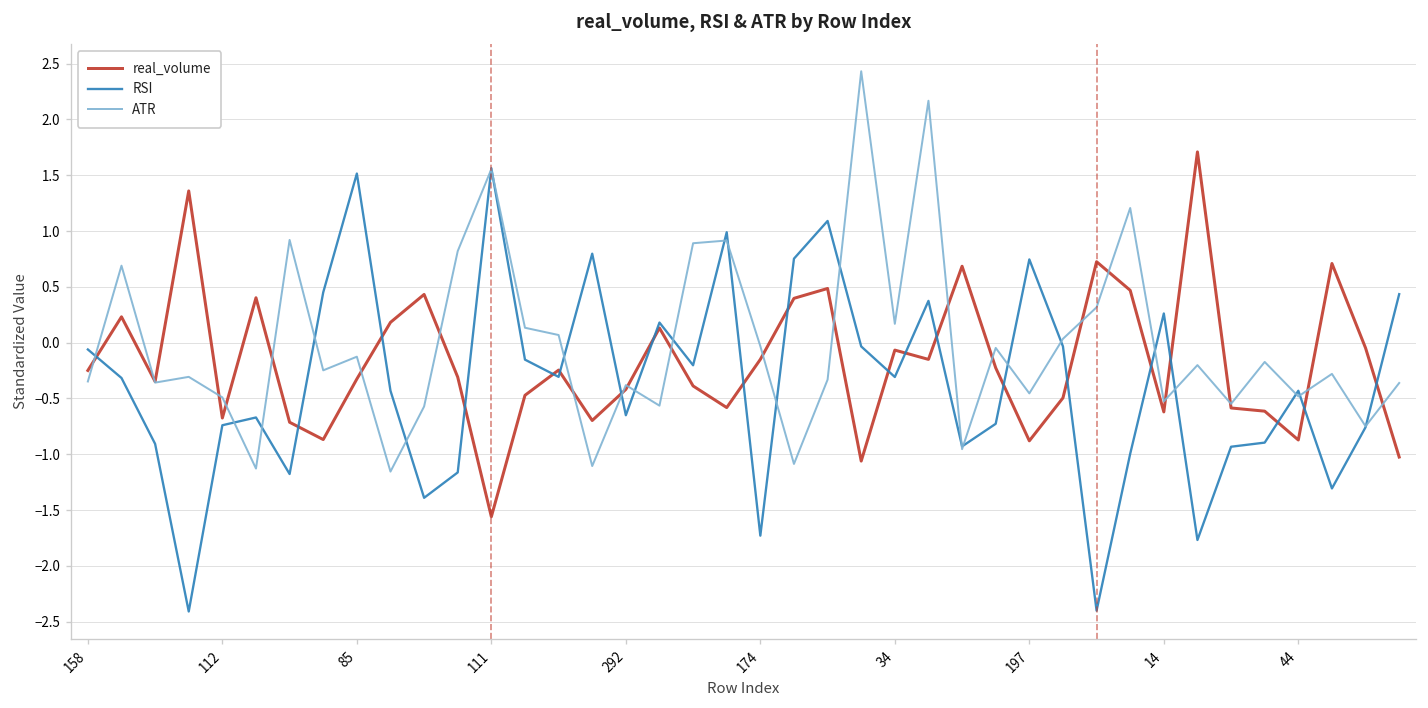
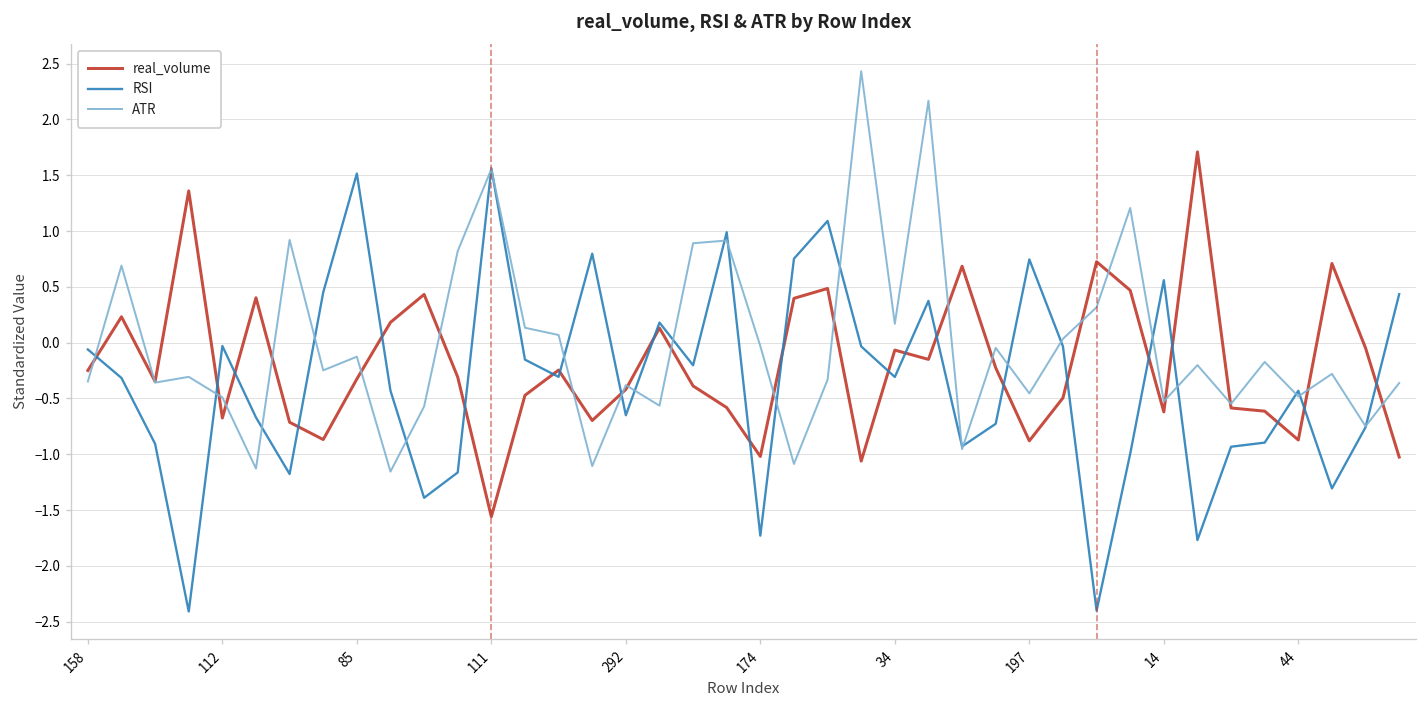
RSI, 112: -0.7 -> 0.0
real_volume, 174: -0.2 -> -1.0
RSI, 14: 0.3 -> 0.6
